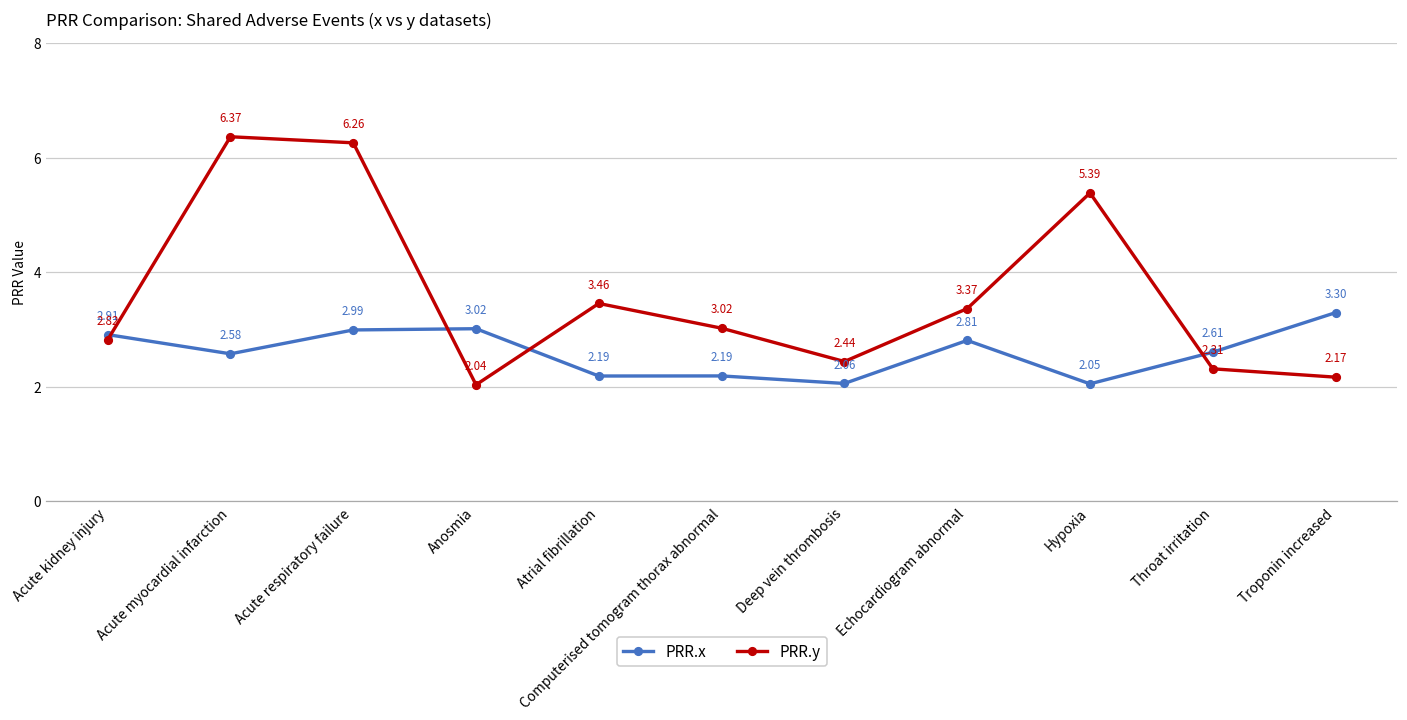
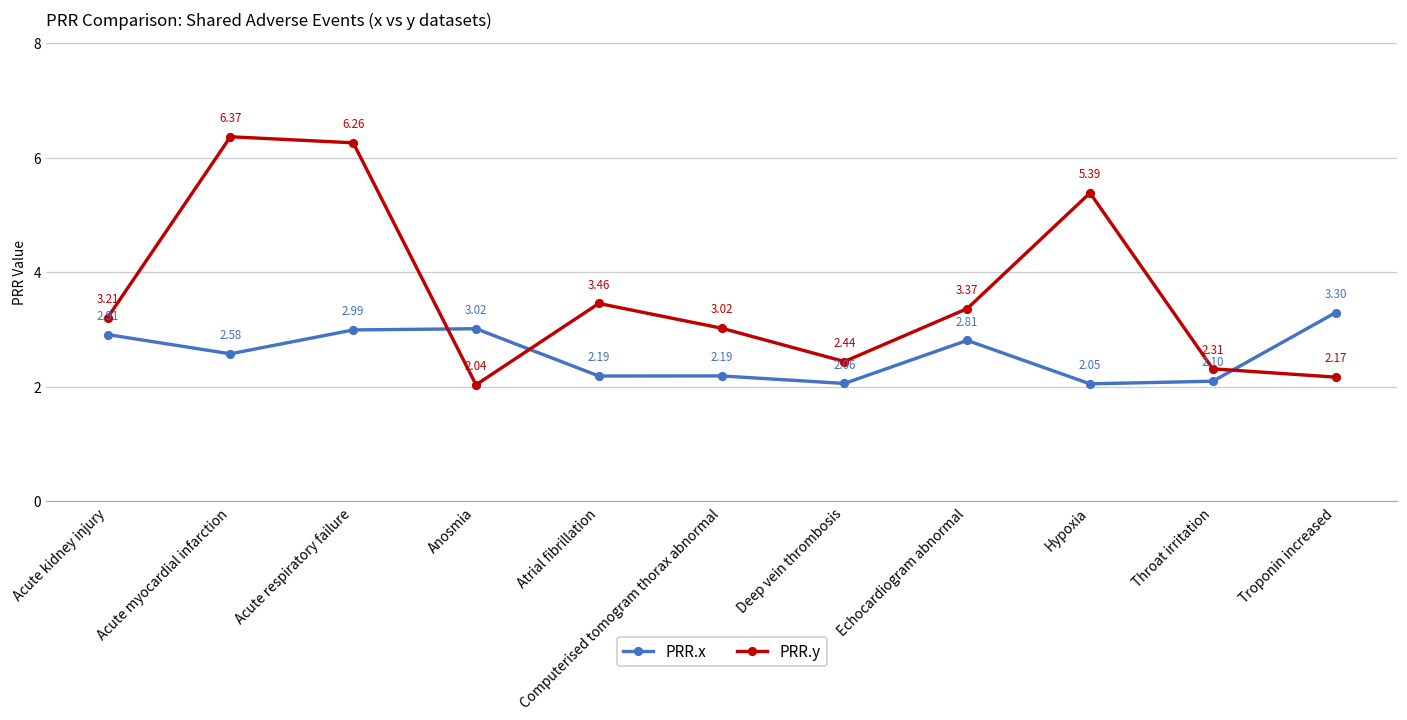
PRR.y, Acute kidney injury: 2.82 -> 3.21
PRR.x, Throat irritation: 2.61 -> 2.10
